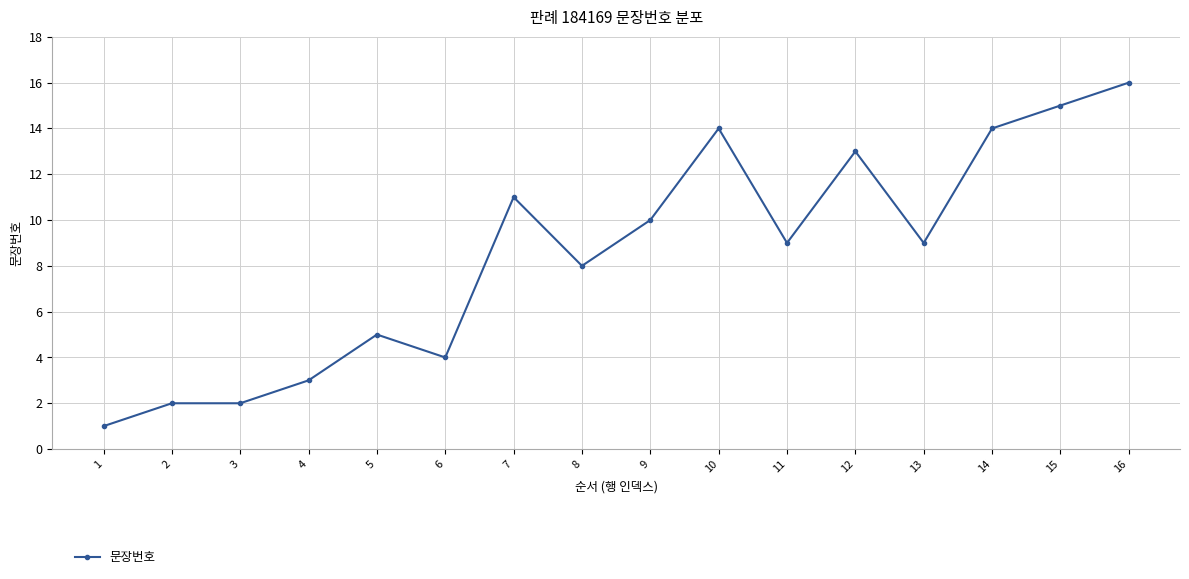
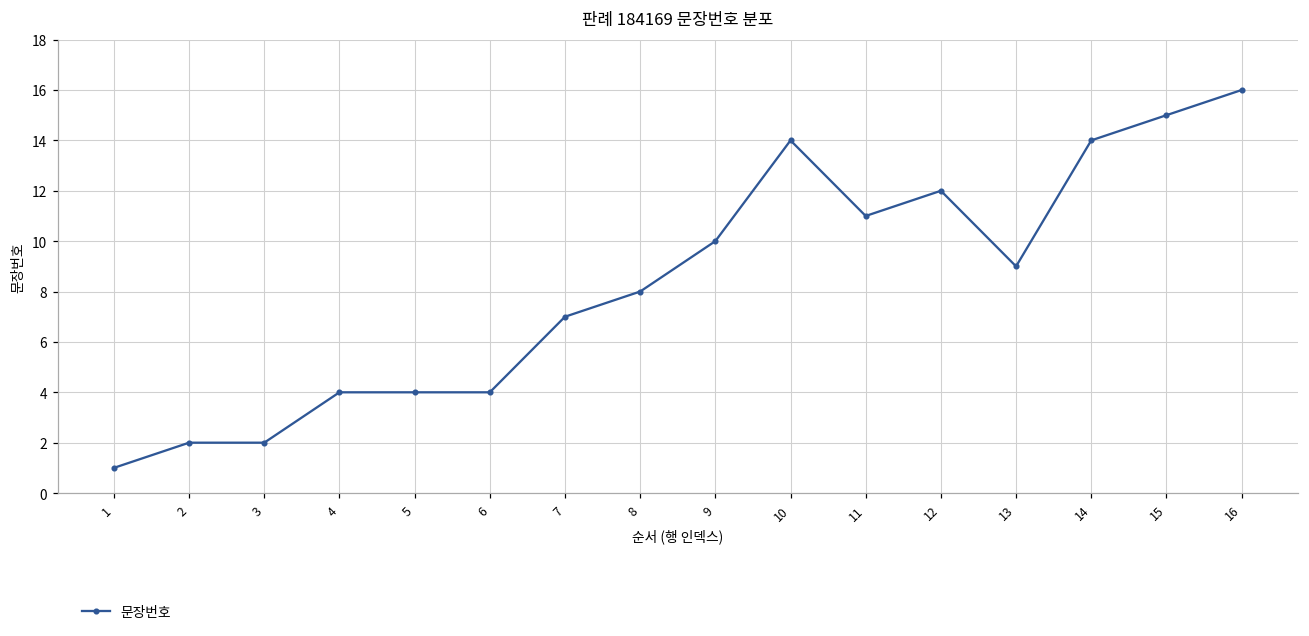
4: 3 -> 4
5: 5 -> 4
7: 11 -> 7
11: 9 -> 11
12: 13 -> 12
